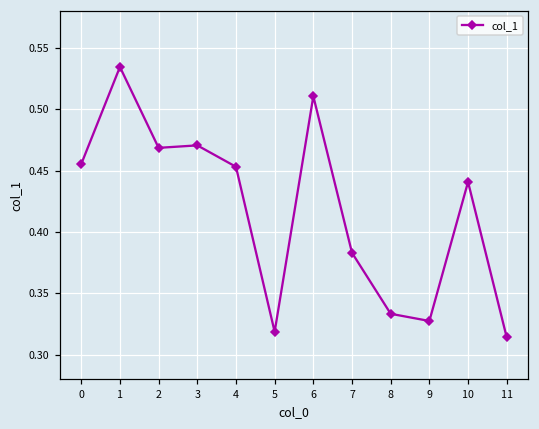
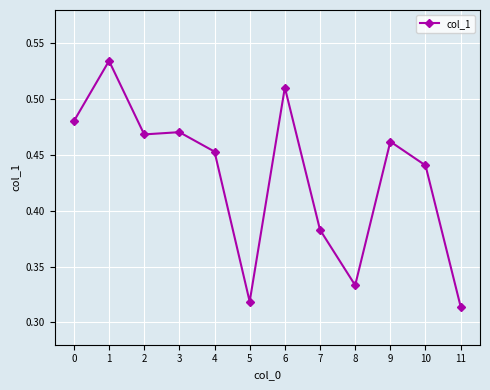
0: 0.455 -> 0.480
9: 0.327 -> 0.462
